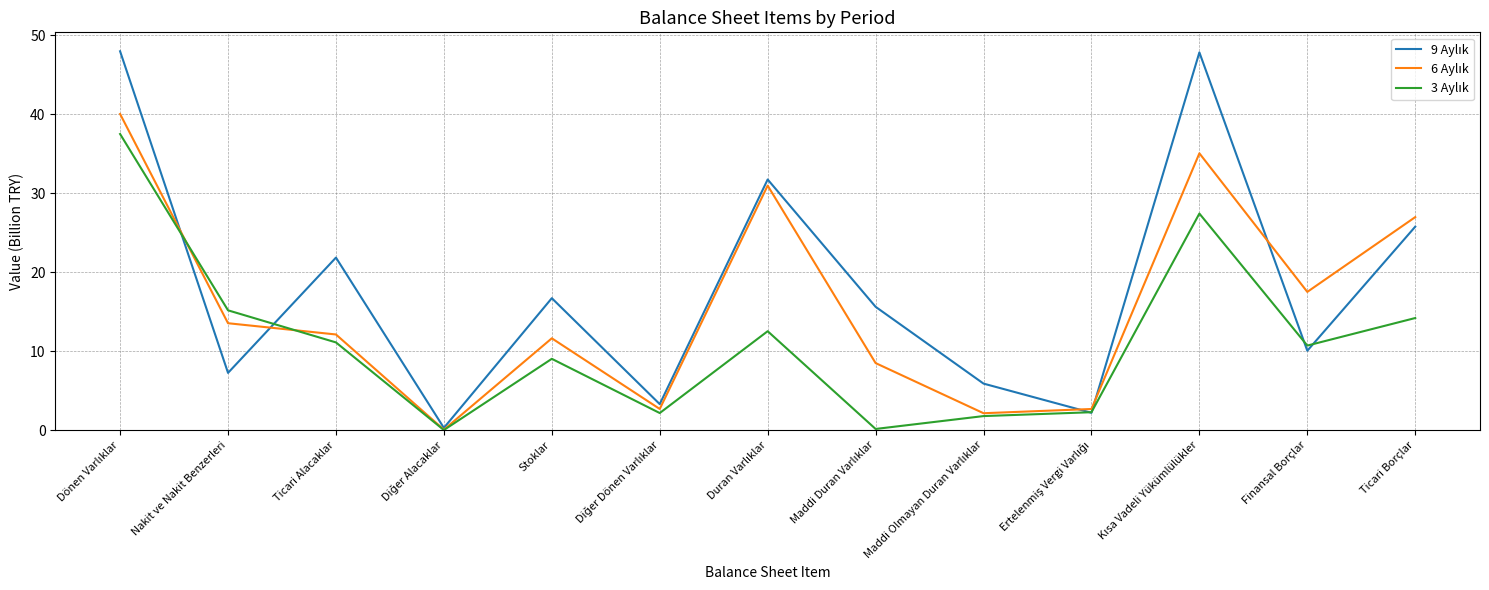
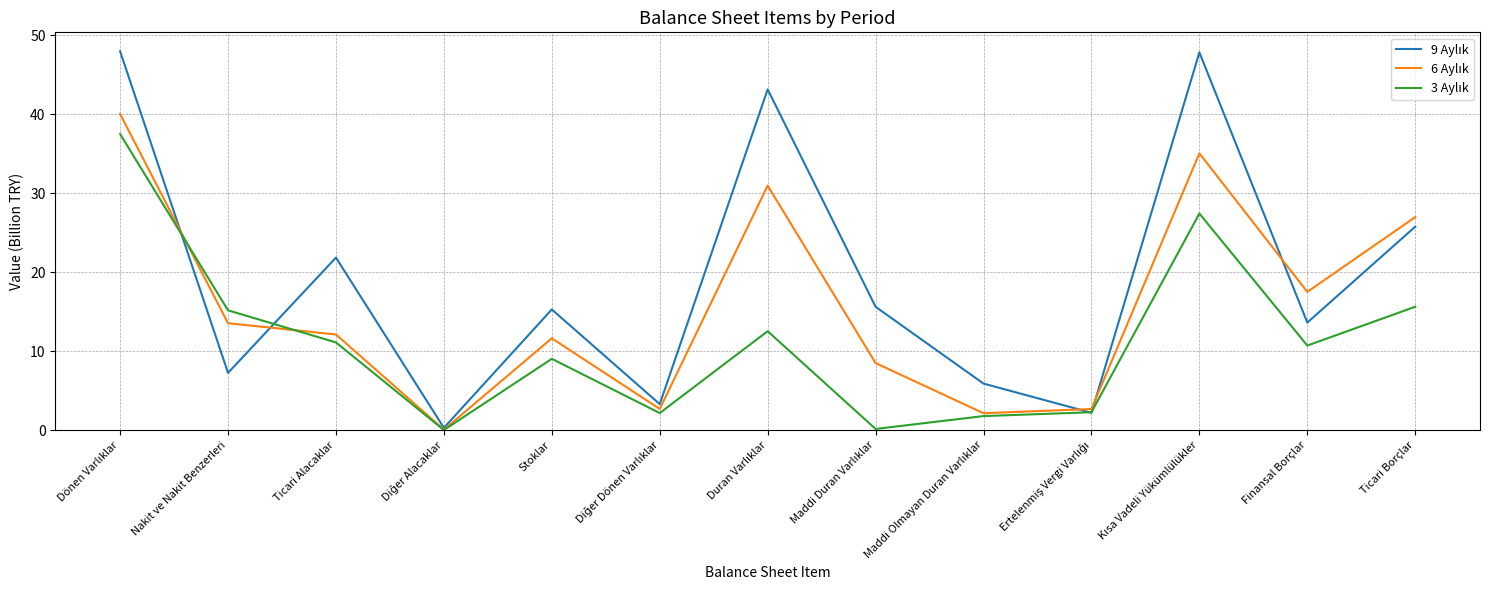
9 Aylık, Stoklar: 17 -> 15
9 Aylık, Duran Varlıklar: 32 -> 43
9 Aylık, Finansal Borçlar: 10 -> 14
3 Aylık, Ticari Borçlar: 14 -> 16
